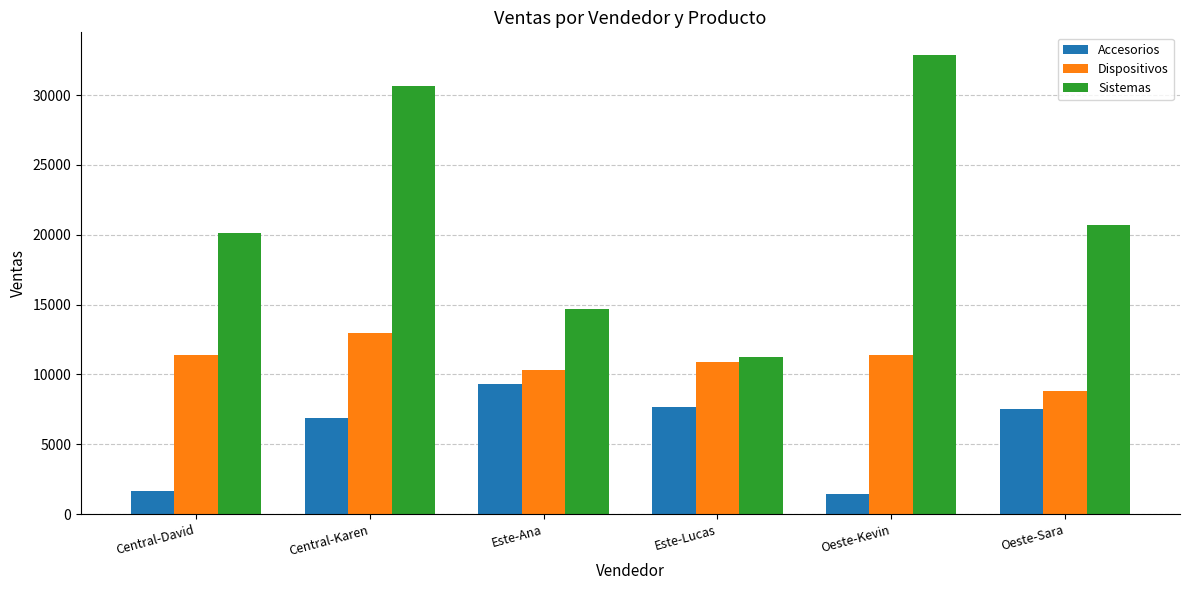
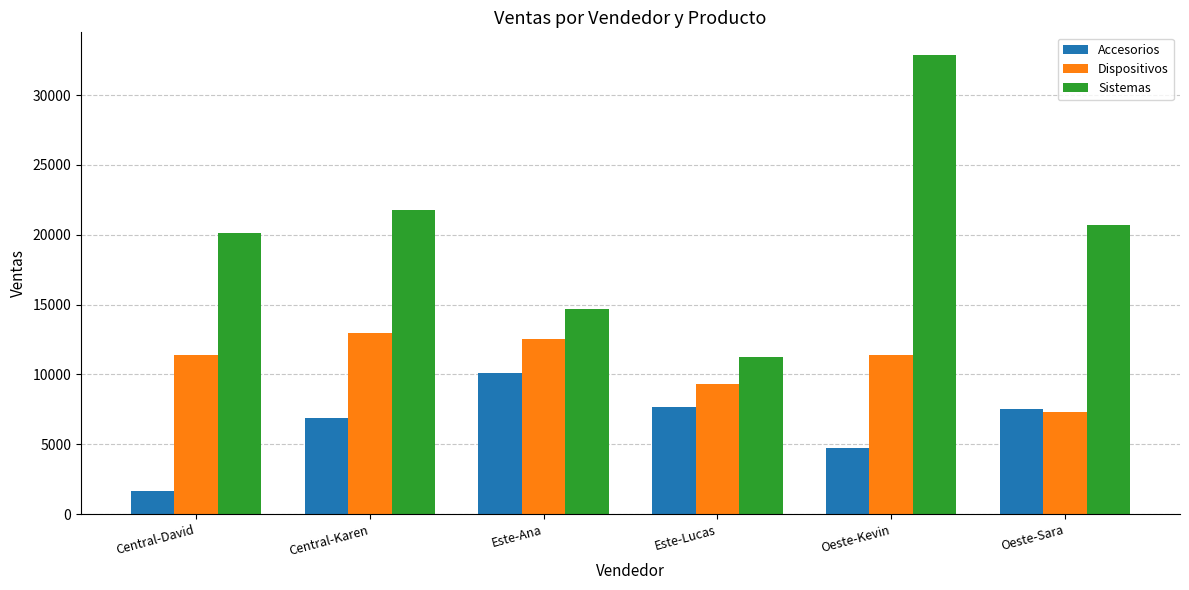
Sistemas, Central-Karen: 30600 -> 21800
Accesorios, Este-Ana: 9300 -> 10100
Dispositivos, Este-Ana: 10300 -> 12500
Dispositivos, Este-Lucas: 10900 -> 9300
Accesorios, Oeste-Kevin: 1400 -> 4700
Dispositivos, Oeste-Sara: 8800 -> 7300
